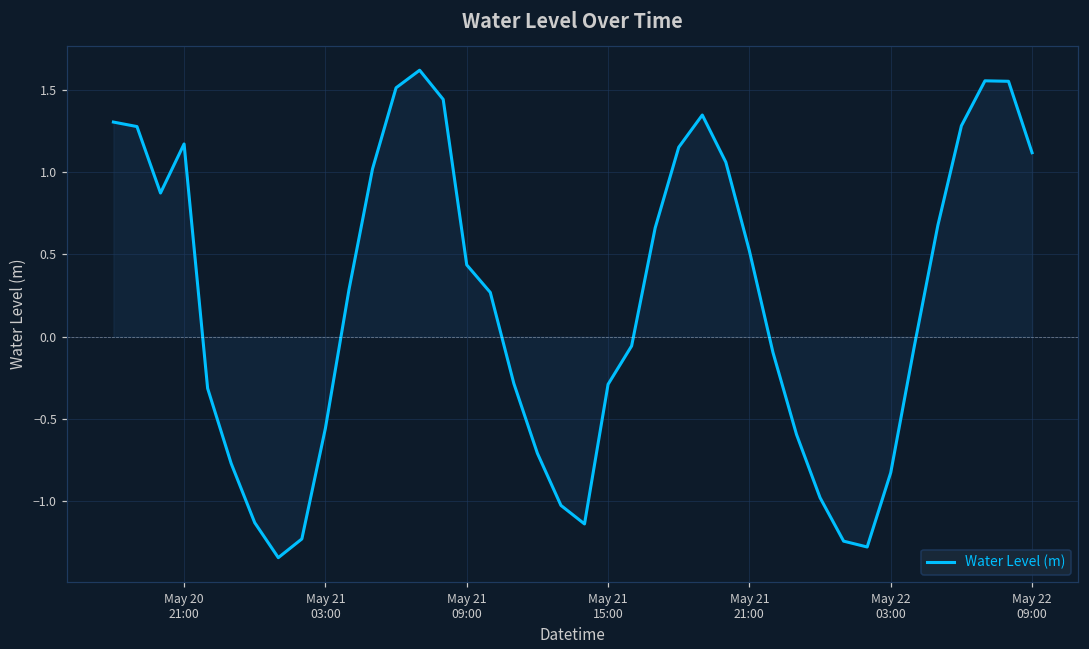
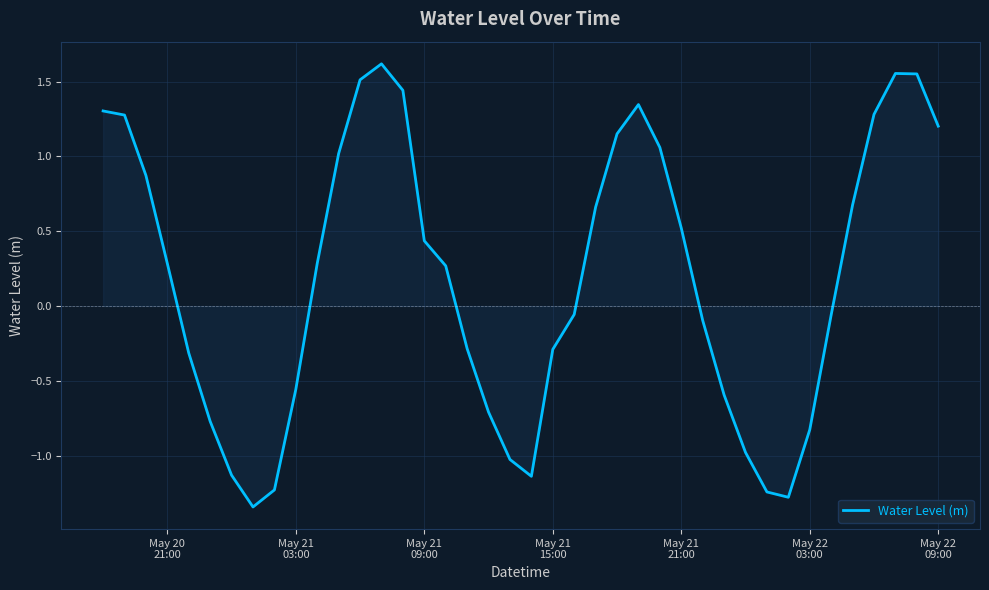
Water Level (m), May 20 21:00: 1.17 -> 0.28
Water Level (m), May 22 09:00: 1.12 -> 1.20
